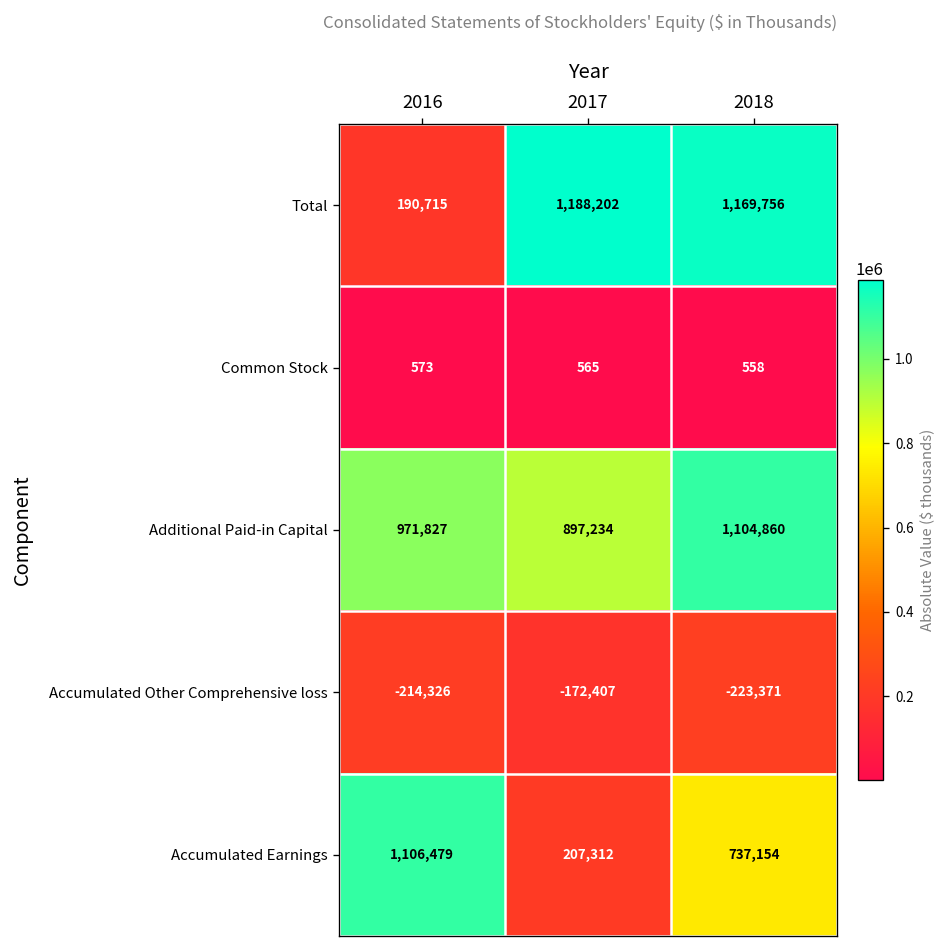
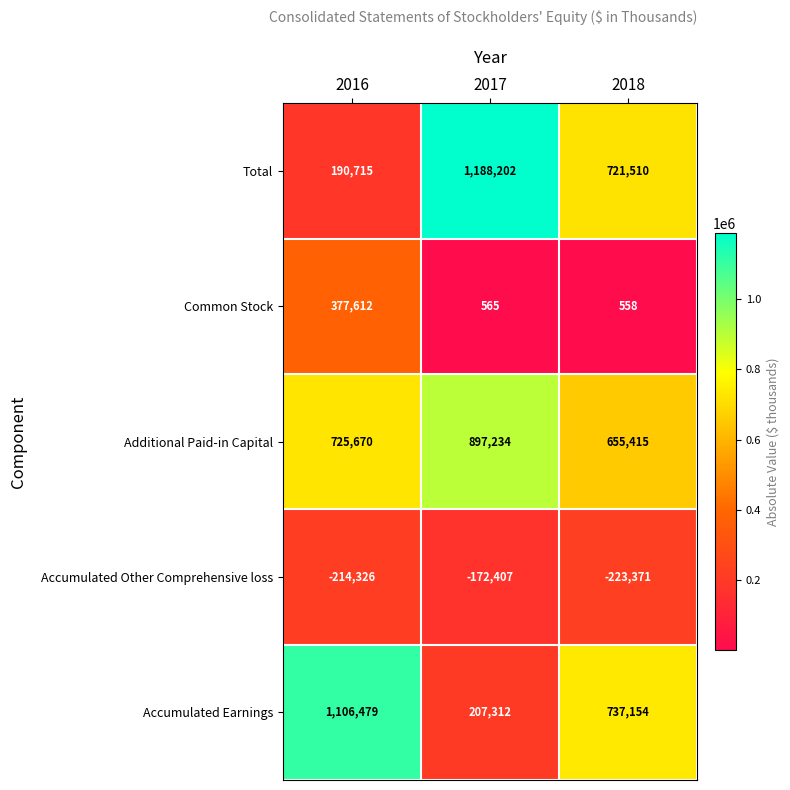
Total, 2018: 1,169,756 -> 721,510
Common Stock, 2016: 573 -> 377,612
Additional Paid-in Capital, 2016: 971,827 -> 725,670
Additional Paid-in Capital, 2018: 1,104,860 -> 655,415
